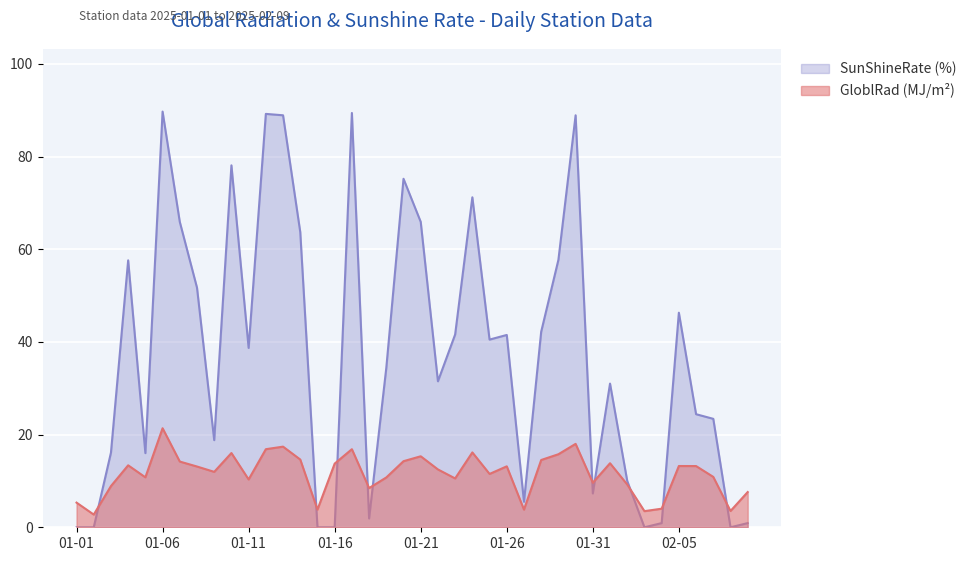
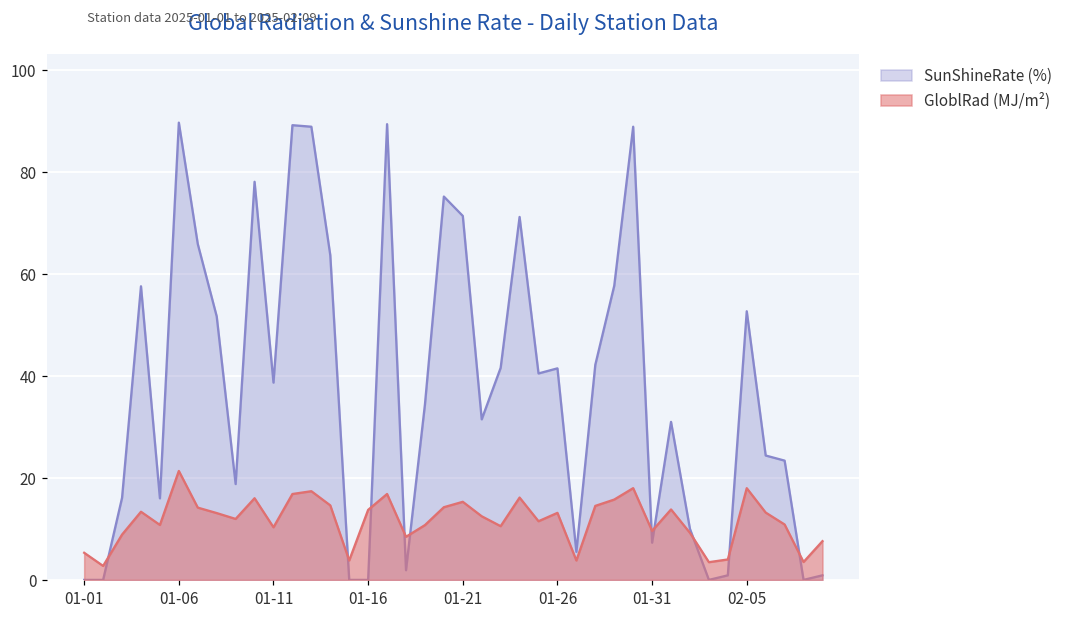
SunShineRate (%), 01-21: 66 -> 71
SunShineRate (%), 02-05: 46 -> 53
GloblRad (MJ/m²), 02-05: 13 -> 18
